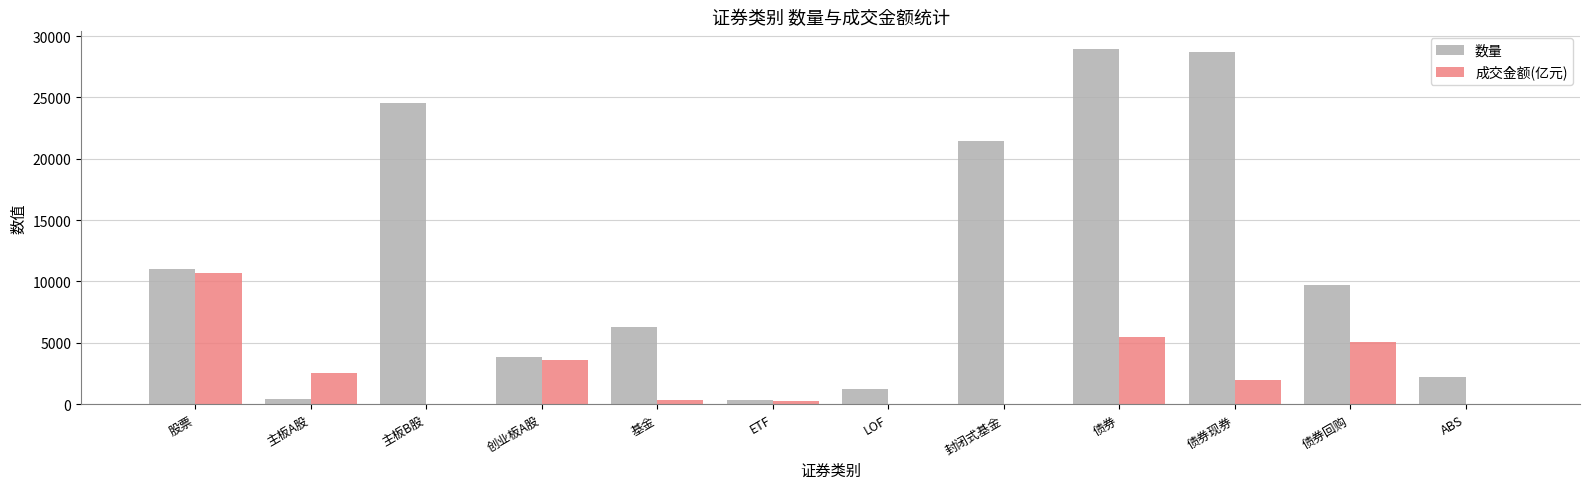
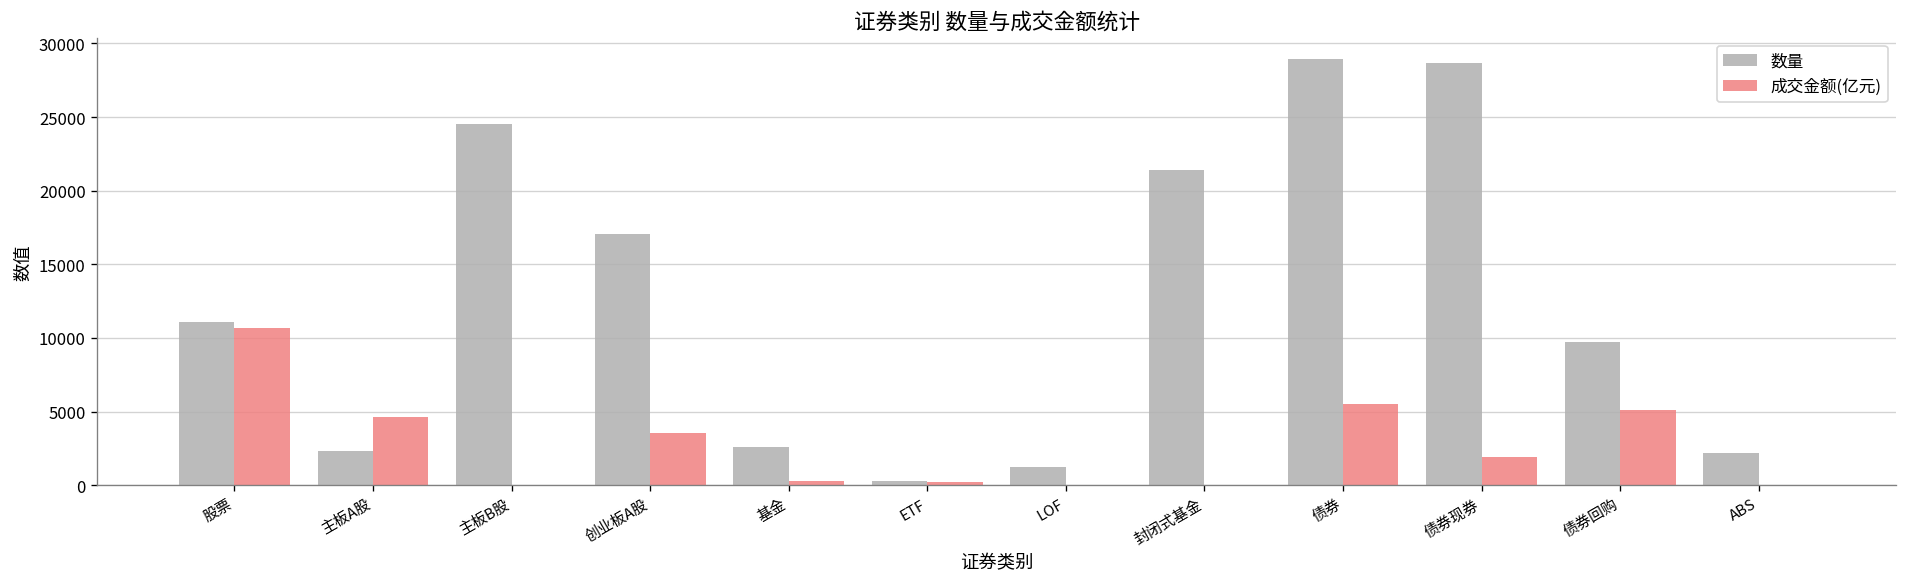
数量, 主板A股: 400 -> 2300
成交金额(亿元), 主板A股: 2500 -> 4600
数量, 创业板A股: 3800 -> 17100
数量, 基金: 6300 -> 2600
